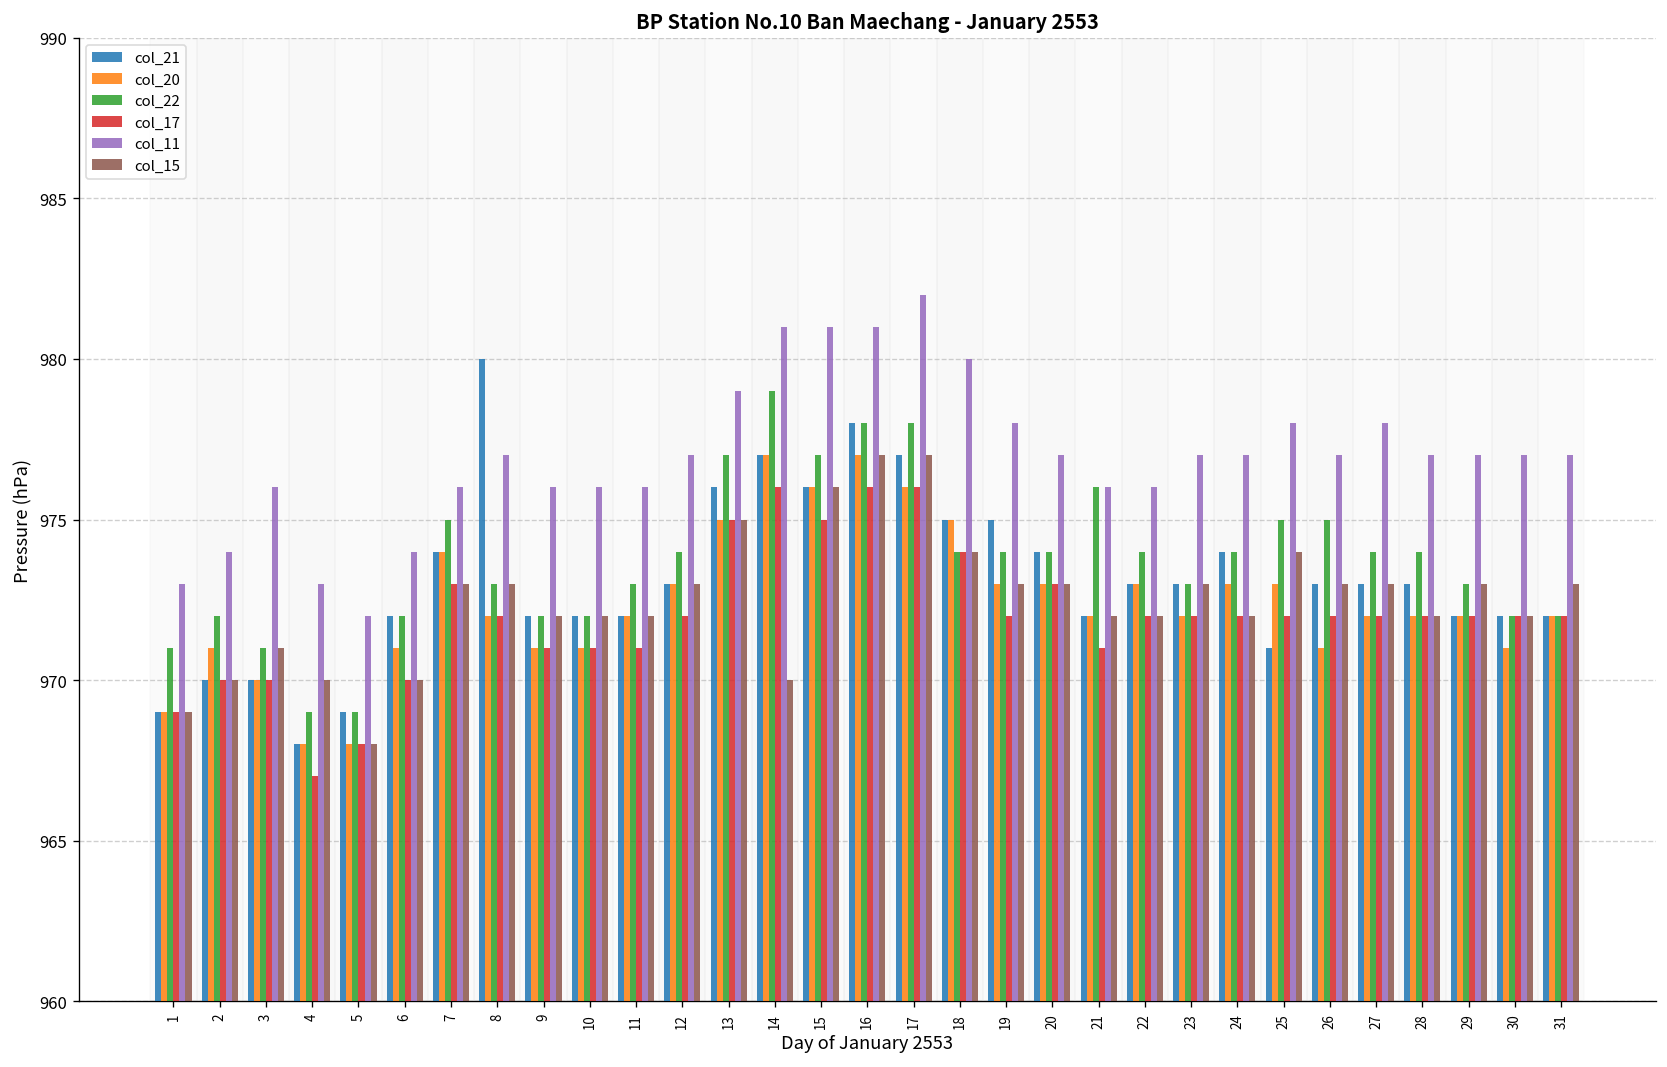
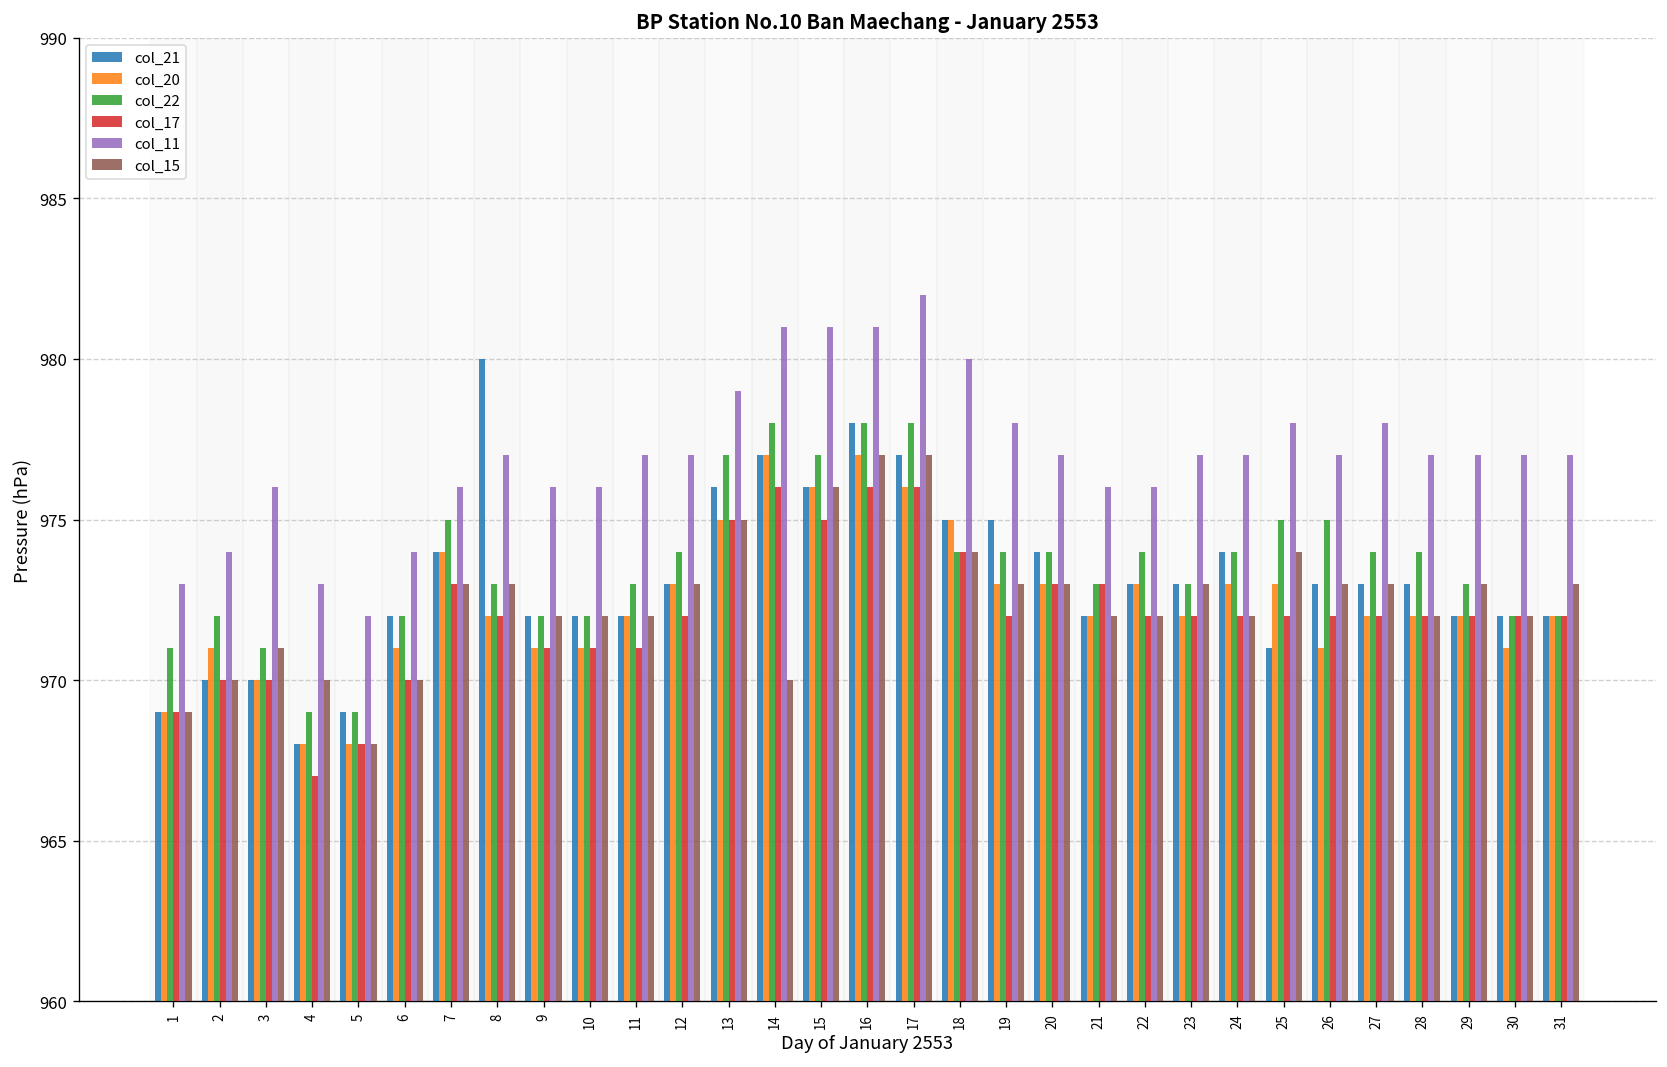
col_11, 11: 976 -> 977
col_22, 14: 979 -> 978
col_22, 21: 976 -> 973
col_17, 21: 971 -> 973
